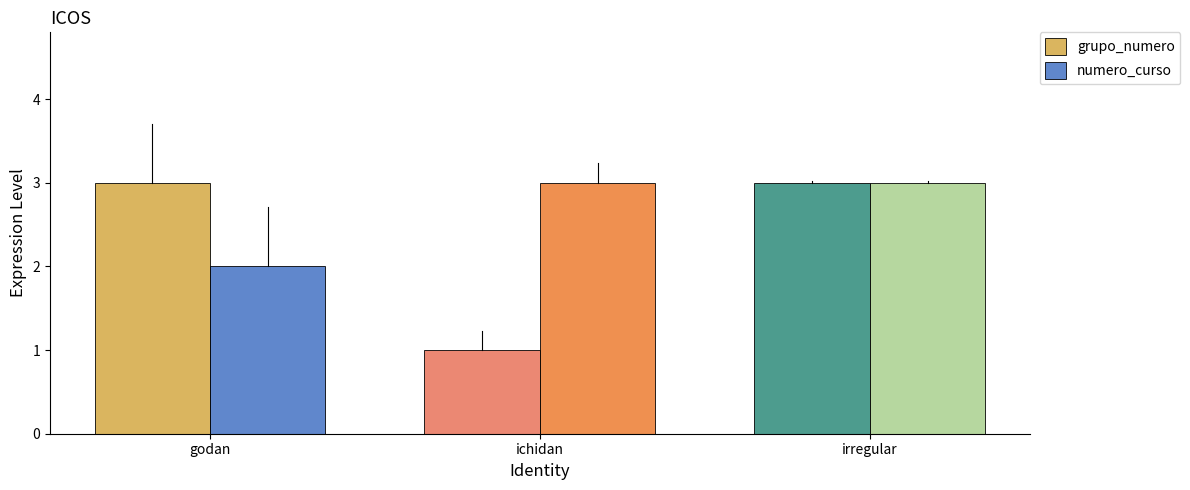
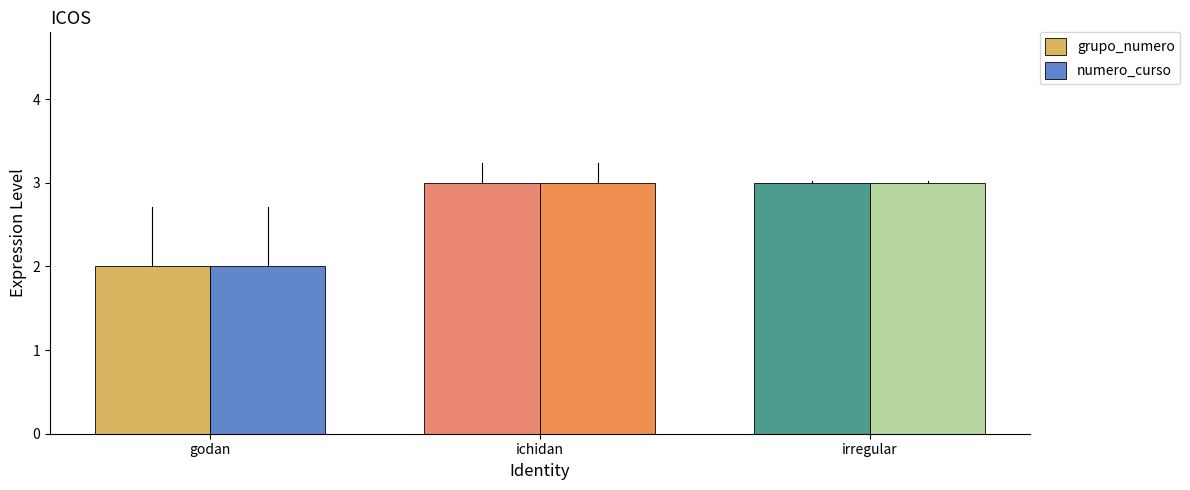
grupo_numero, godan: 3 -> 2
grupo_numero, ichidan: 1 -> 3
